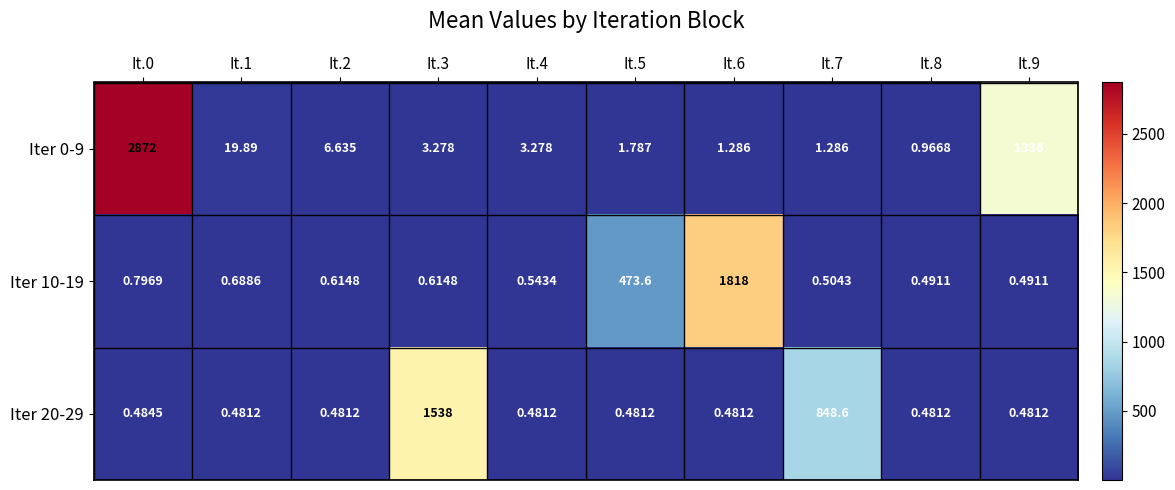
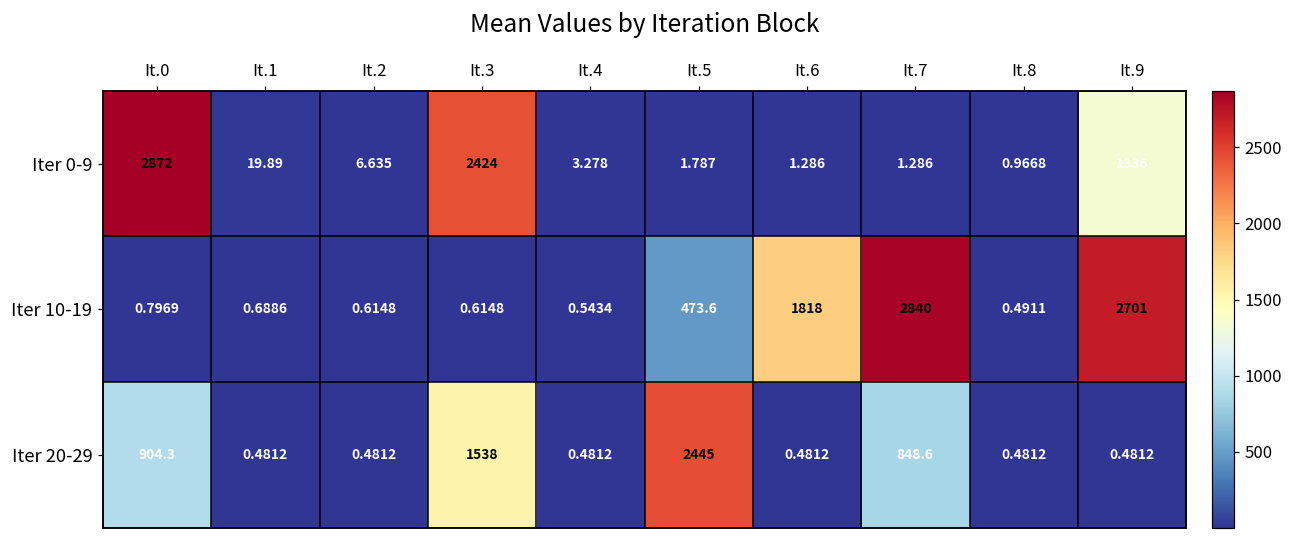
Iter 0-9, It.3: 3.278 -> 2424
Iter 10-19, It.7: 0.5043 -> 2840
Iter 10-19, It.9: 0.4911 -> 2701
Iter 20-29, It.0: 0.4845 -> 904.3
Iter 20-29, It.5: 0.4812 -> 2445
